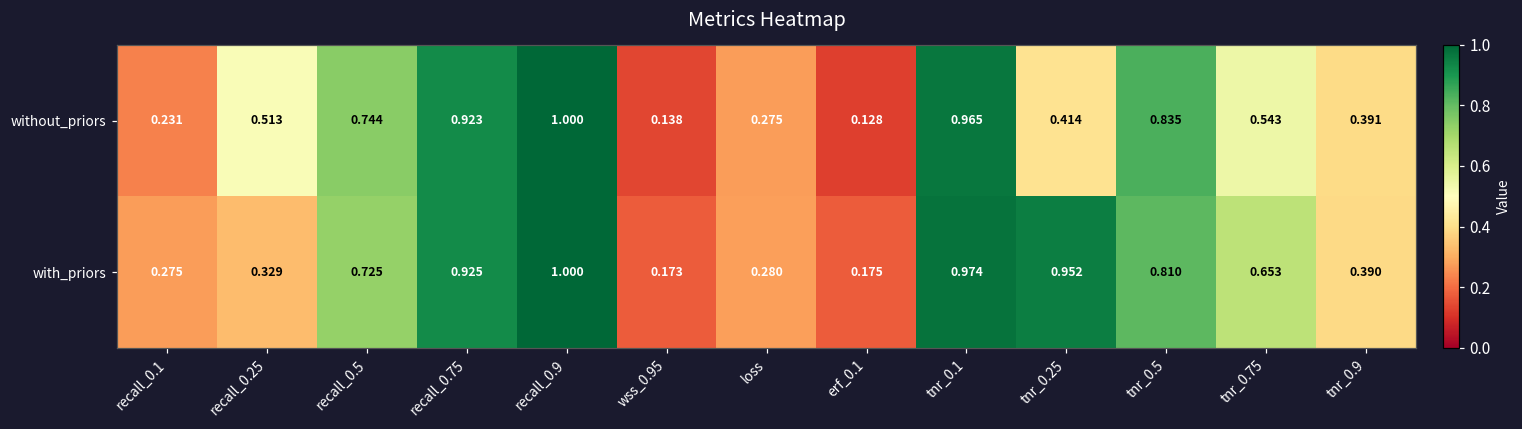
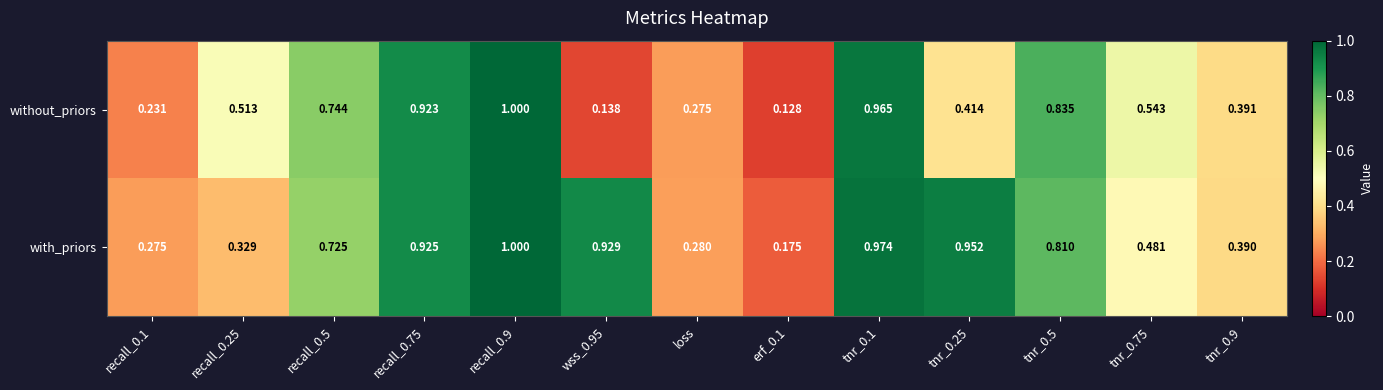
with_priors, wss_0.95: 0.173 -> 0.929
with_priors, tnr_0.75: 0.653 -> 0.481
